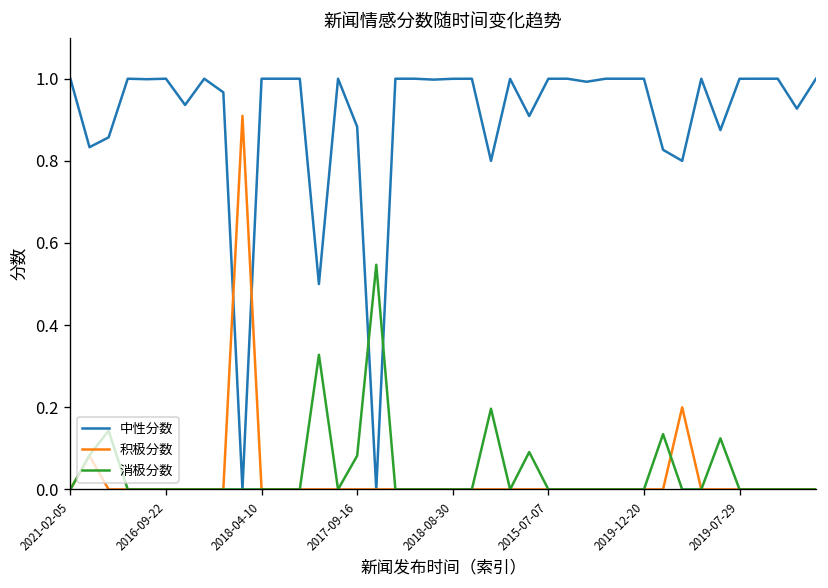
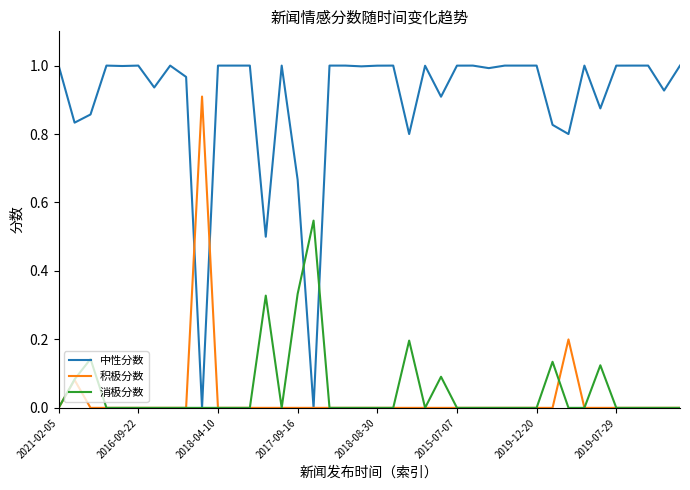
中性分数, 2017-09-16: 0.88 -> 0.67
消极分数, 2017-09-16: 0.08 -> 0.33
